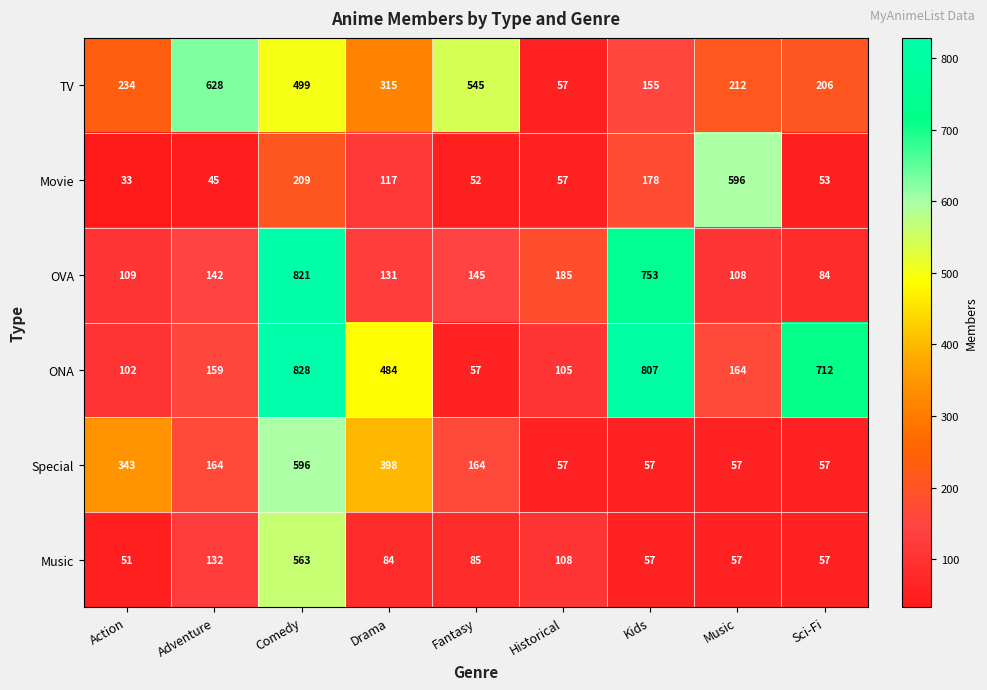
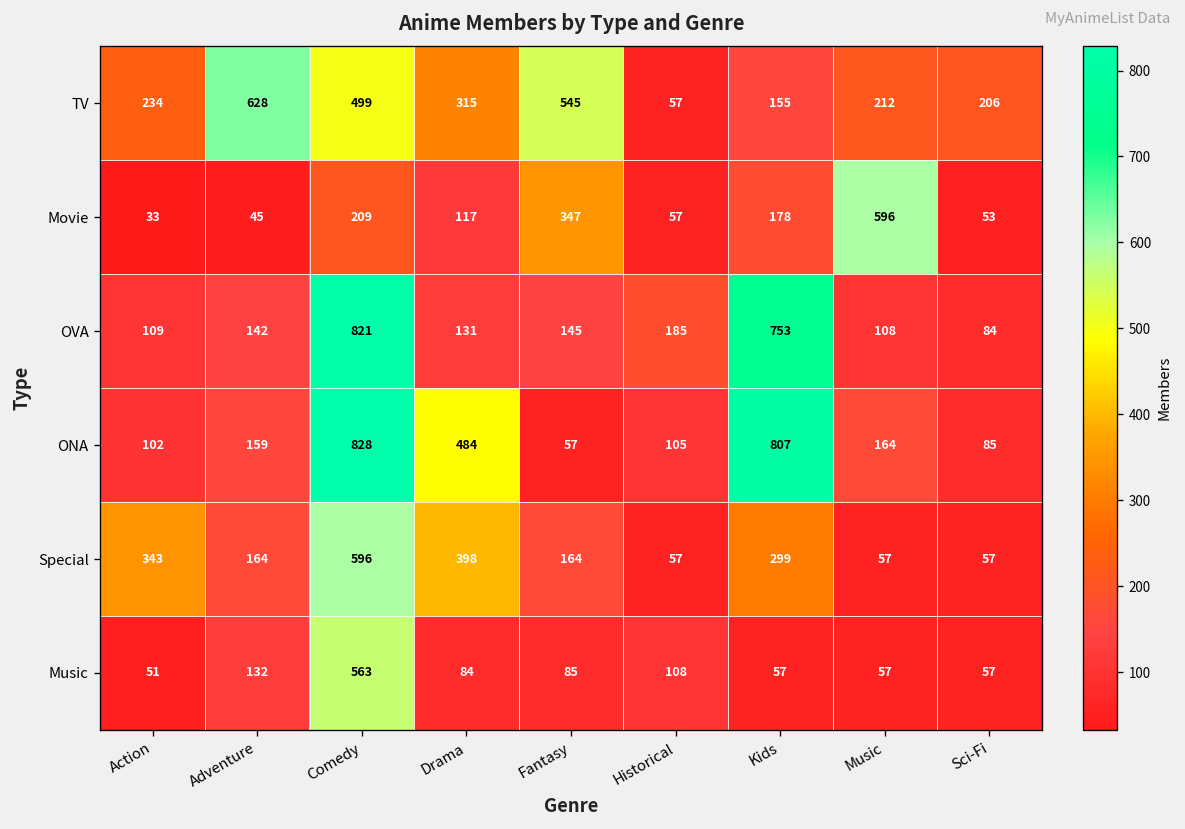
Movie, Fantasy: 52 -> 347
ONA, Sci-Fi: 712 -> 85
Special, Kids: 57 -> 299
